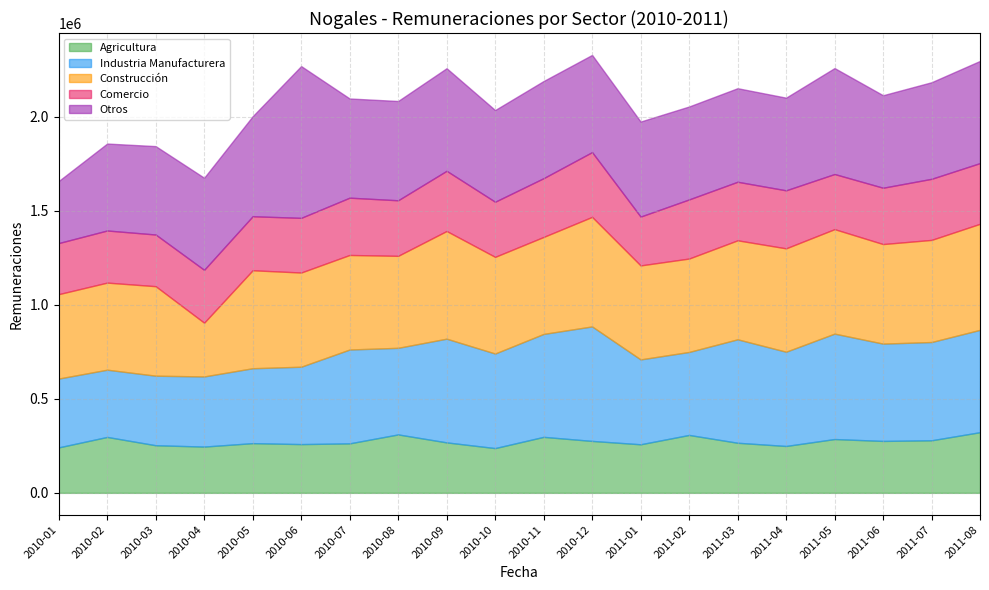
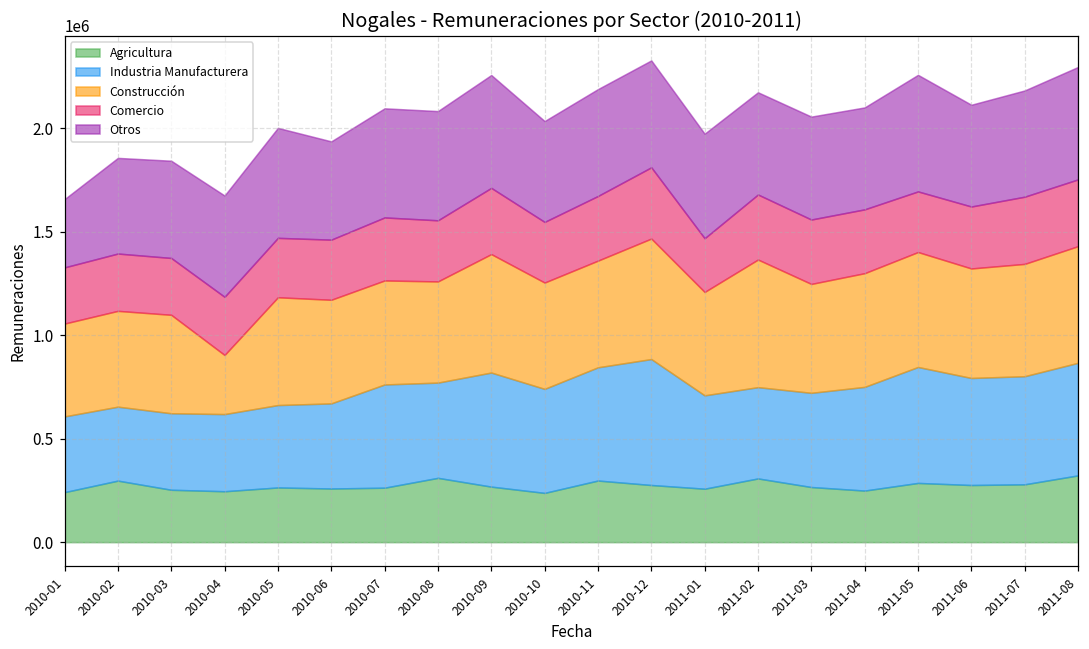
Otros, 2010-06: 810000 -> 470000
Construcción, 2011-02: 500000 -> 620000
Industria Manufacturera, 2011-03: 550000 -> 460000
